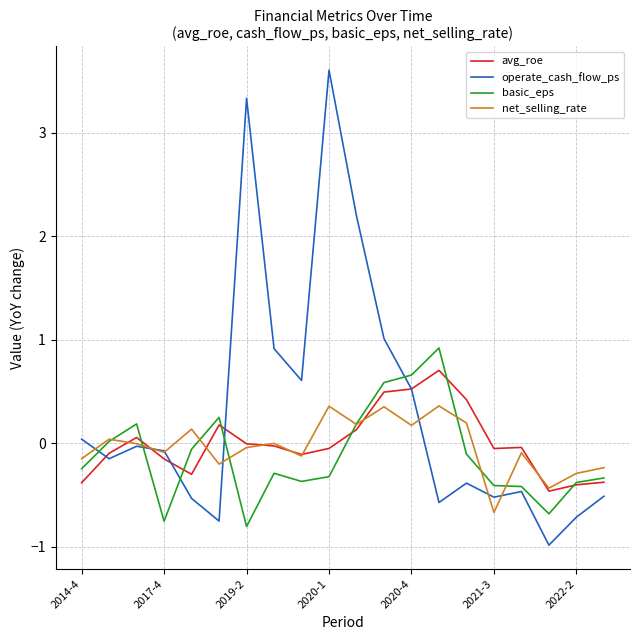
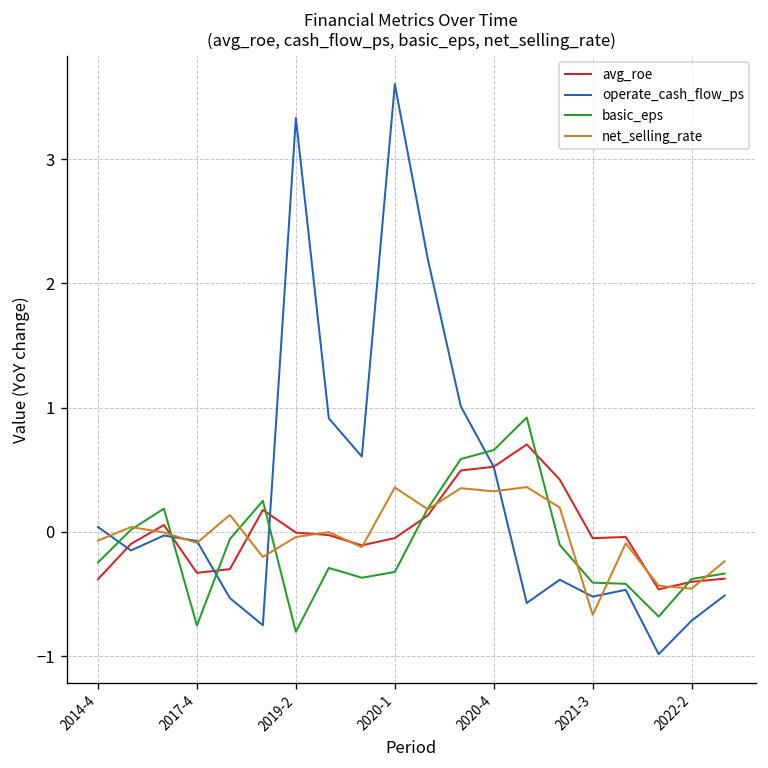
net_selling_rate, 2014-4: -0.15 -> -0.07
avg_roe, 2017-4: -0.15 -> -0.33
net_selling_rate, 2020-4: 0.17 -> 0.33
net_selling_rate, 2022-2: -0.29 -> -0.46
